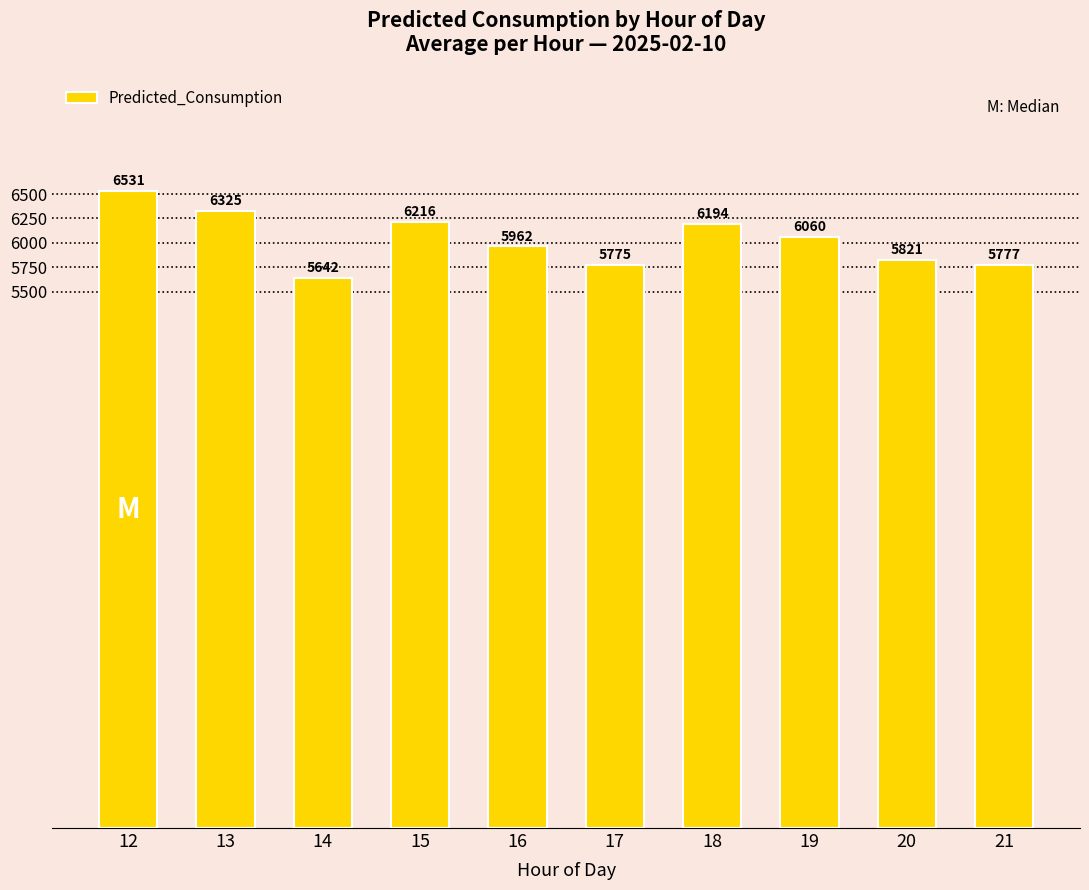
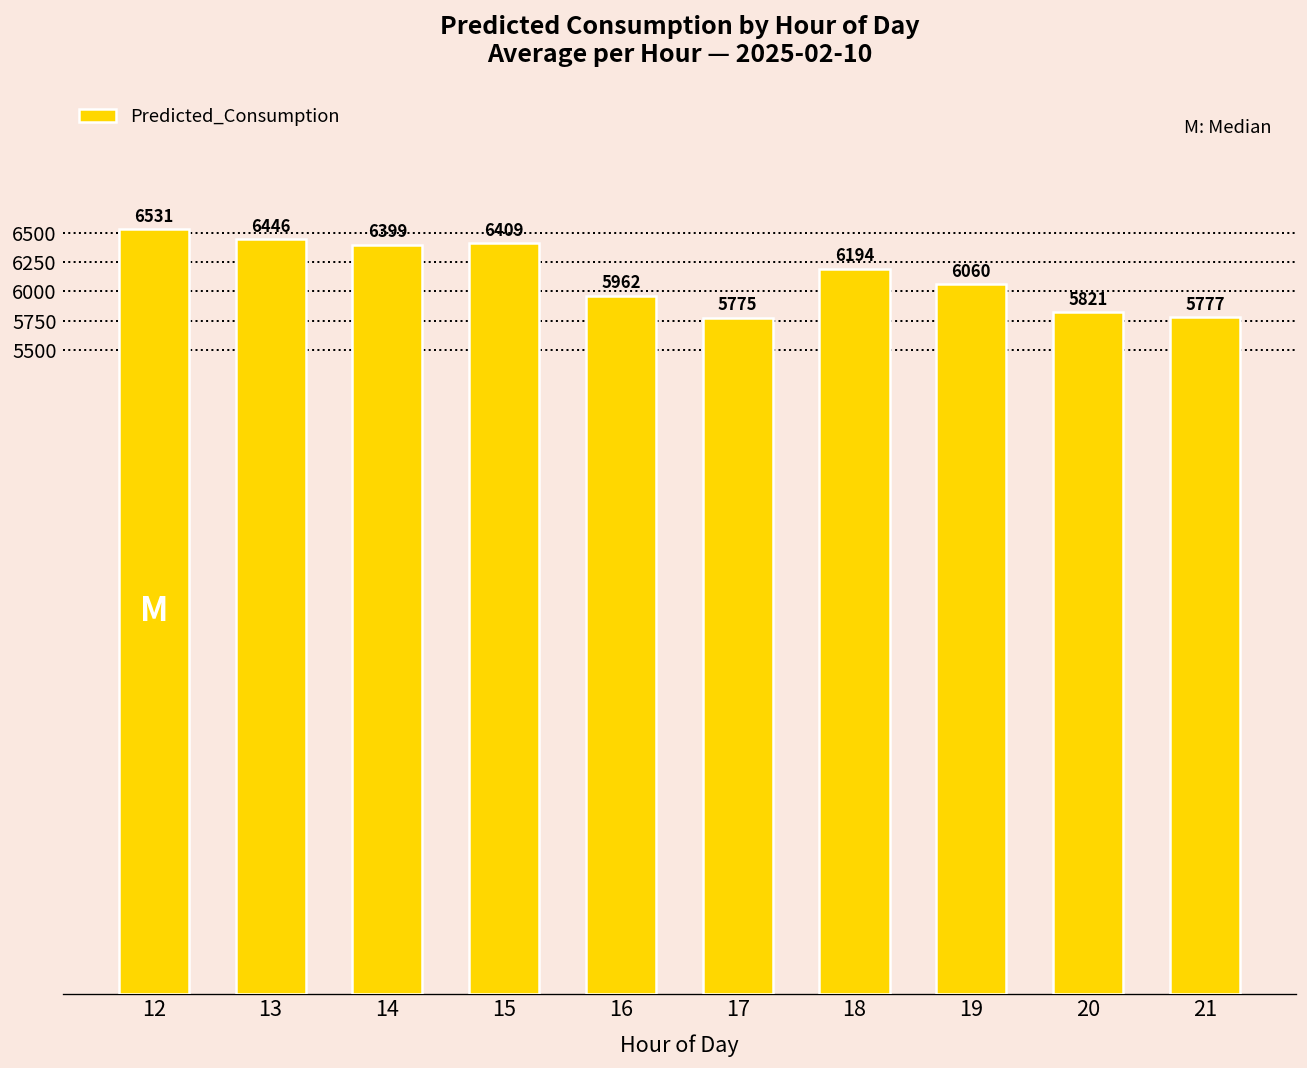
13: 6325 -> 6446
14: 5642 -> 6399
15: 6216 -> 6409
